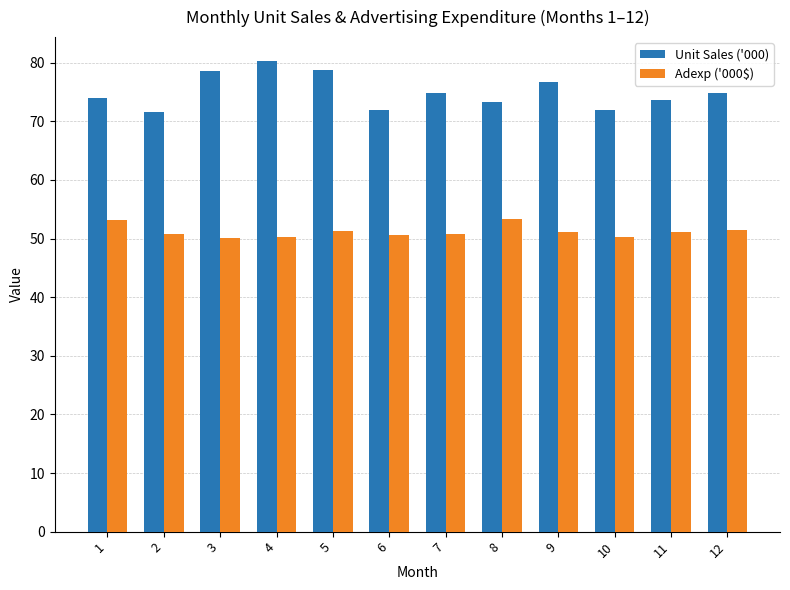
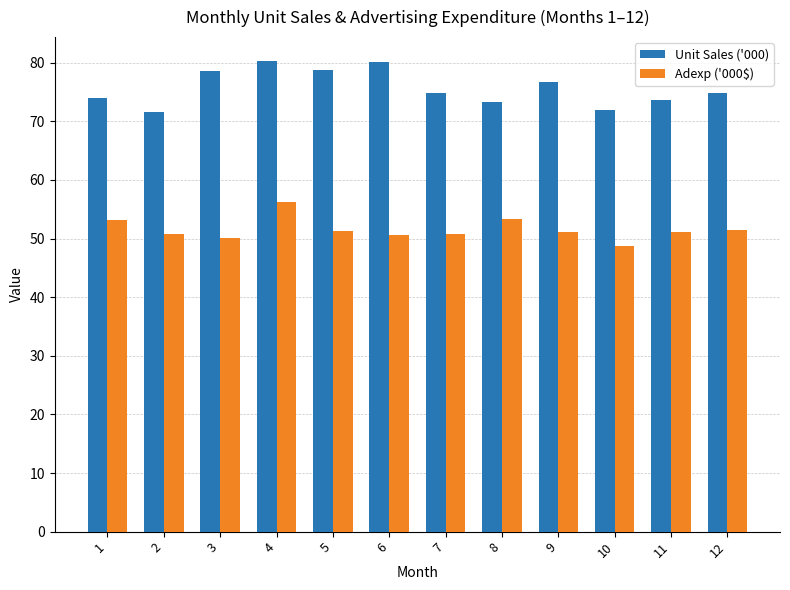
Adexp ('000$), 4: 50 -> 56
Unit Sales ('000), 6: 72 -> 80
Adexp ('000$), 10: 50 -> 49
